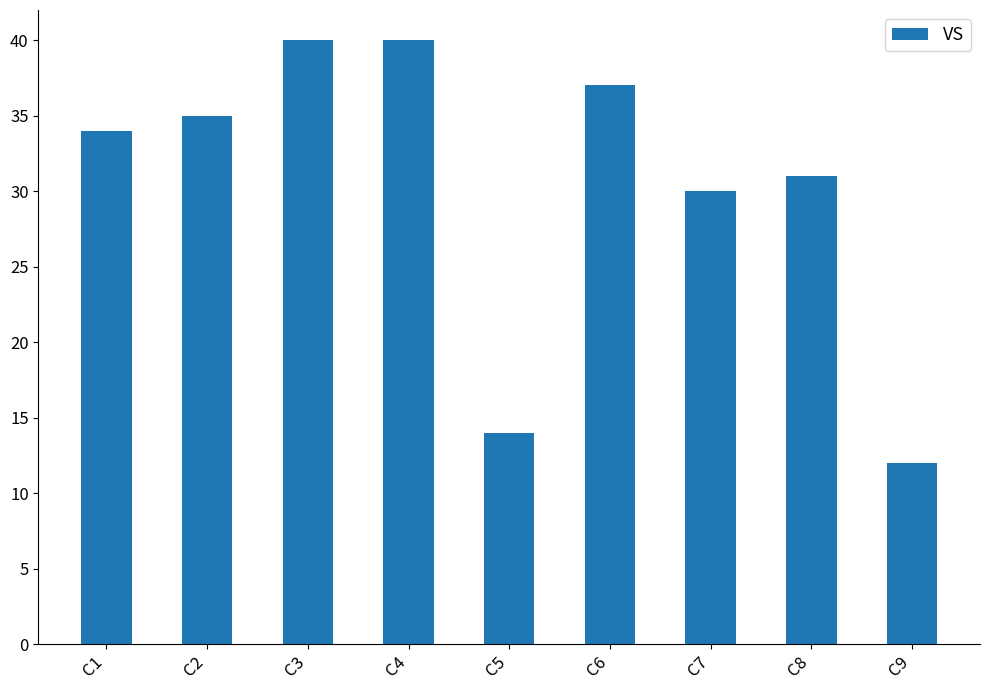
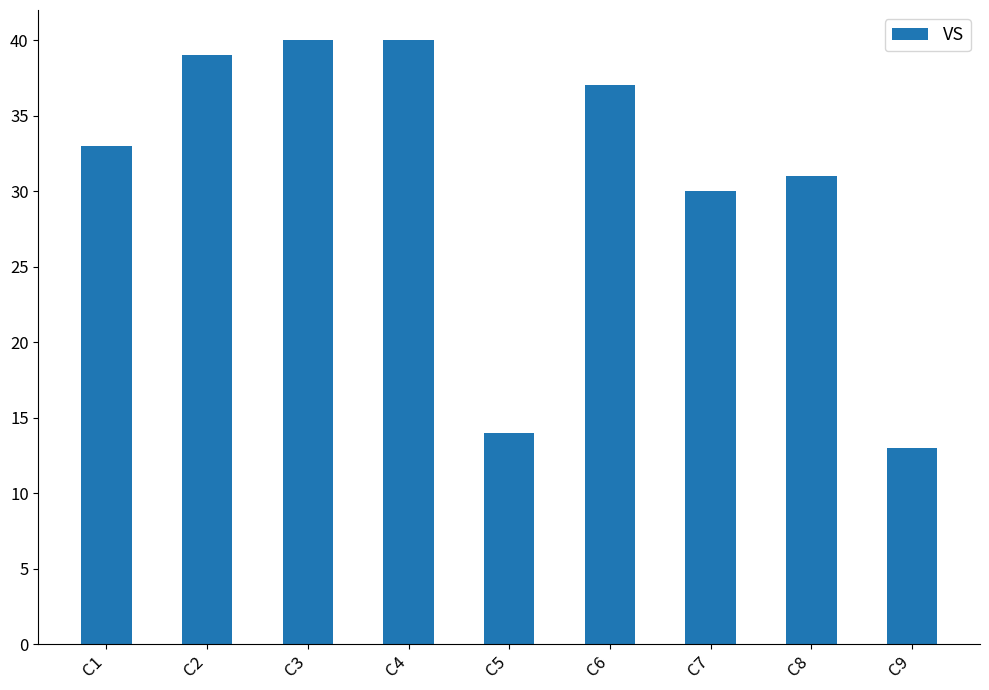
C1: 34 -> 33
C2: 35 -> 39
C9: 12 -> 13
